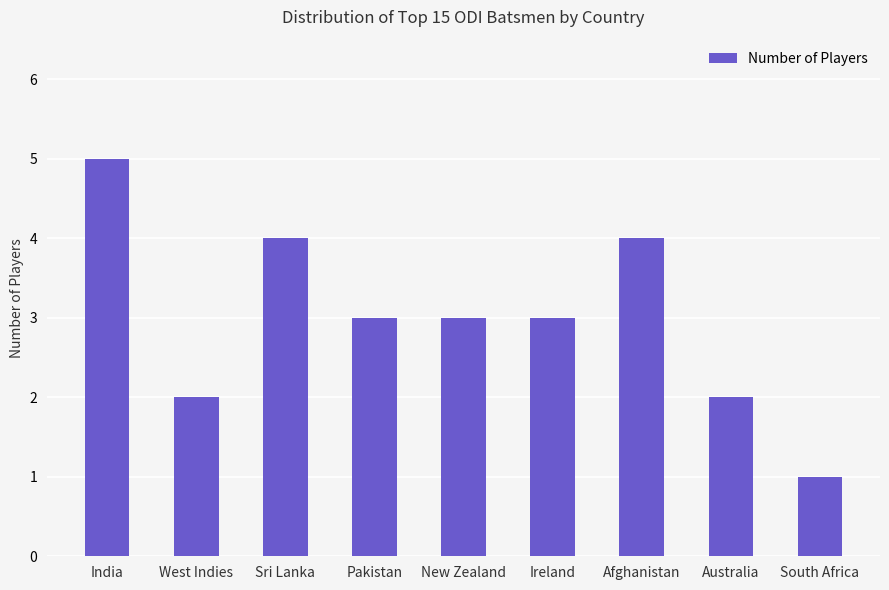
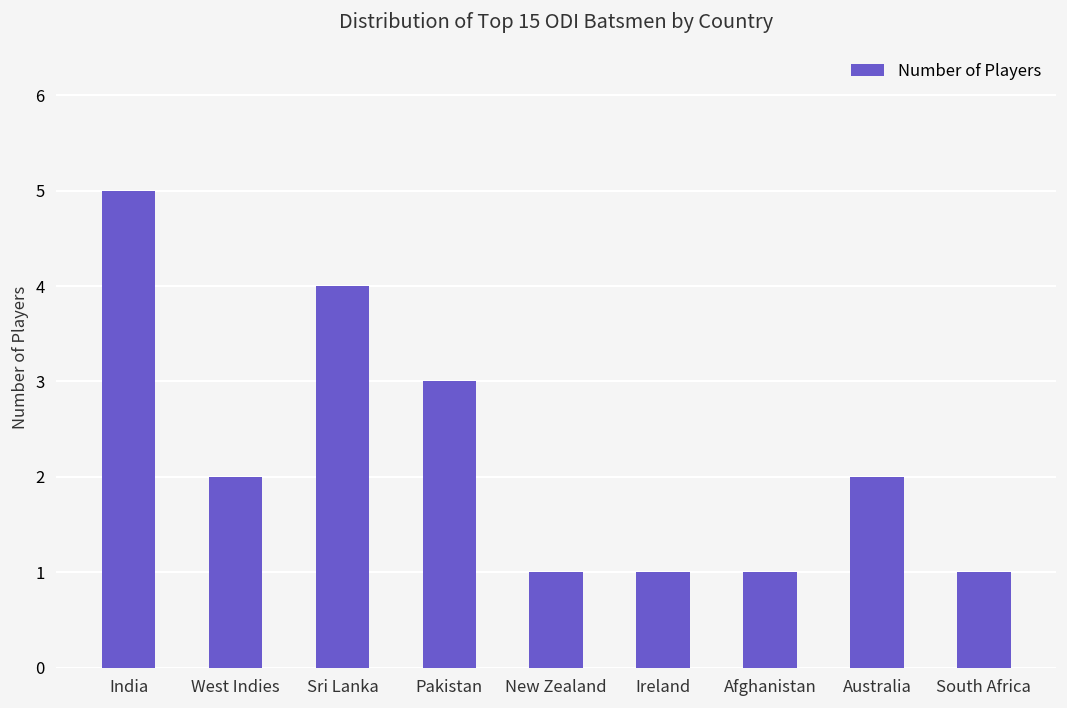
New Zealand: 3 -> 1
Ireland: 3 -> 1
Afghanistan: 4 -> 1
